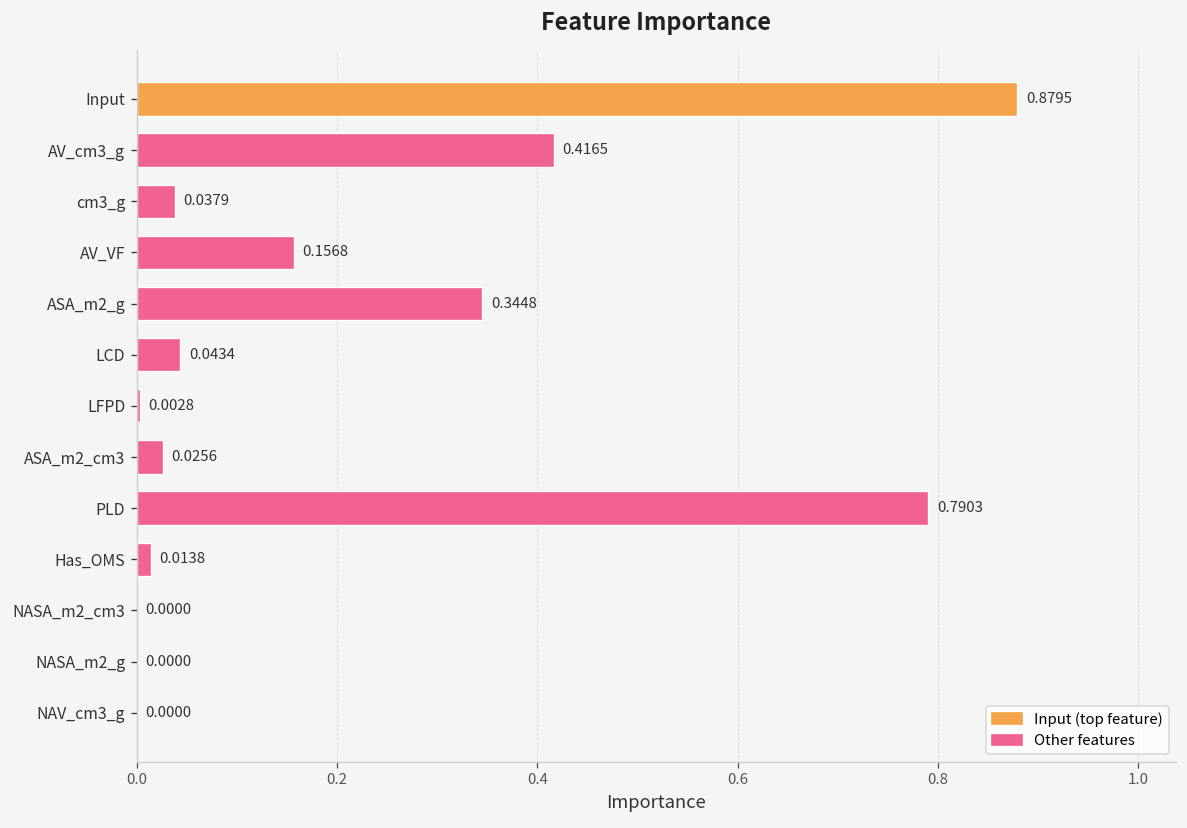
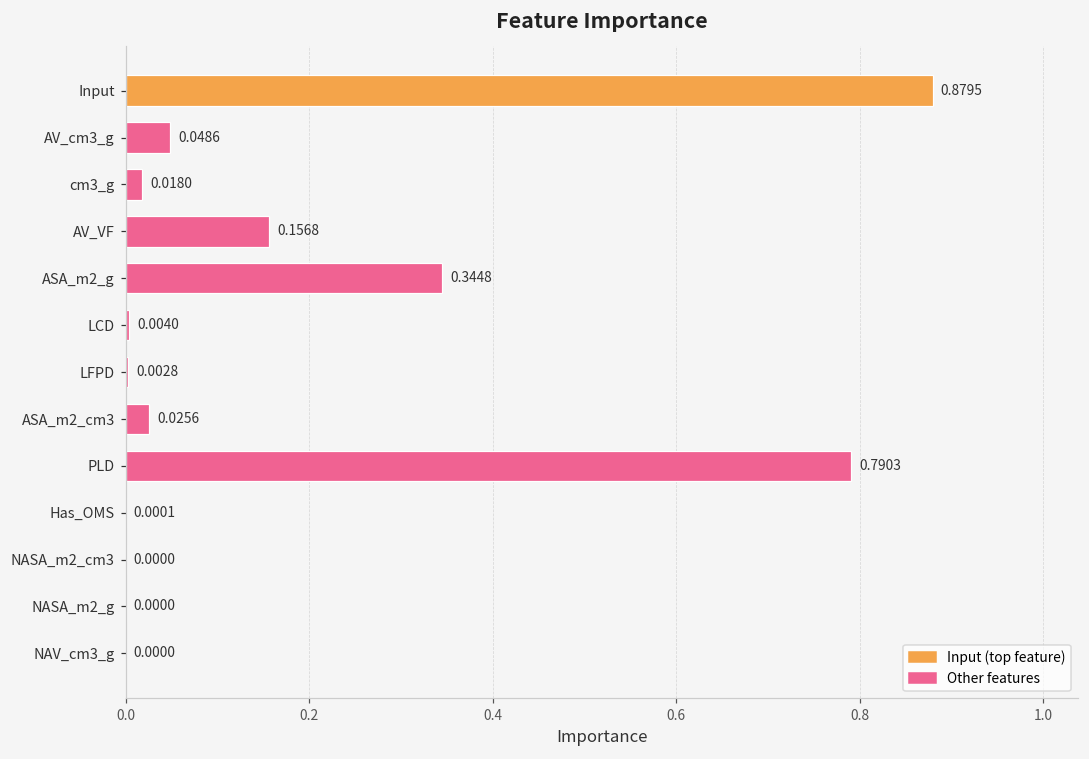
AV_cm3_g: 0.4165 -> 0.0486
cm3_g: 0.0379 -> 0.0180
LCD: 0.0434 -> 0.0040
Has_OMS: 0.0138 -> 0.0001
